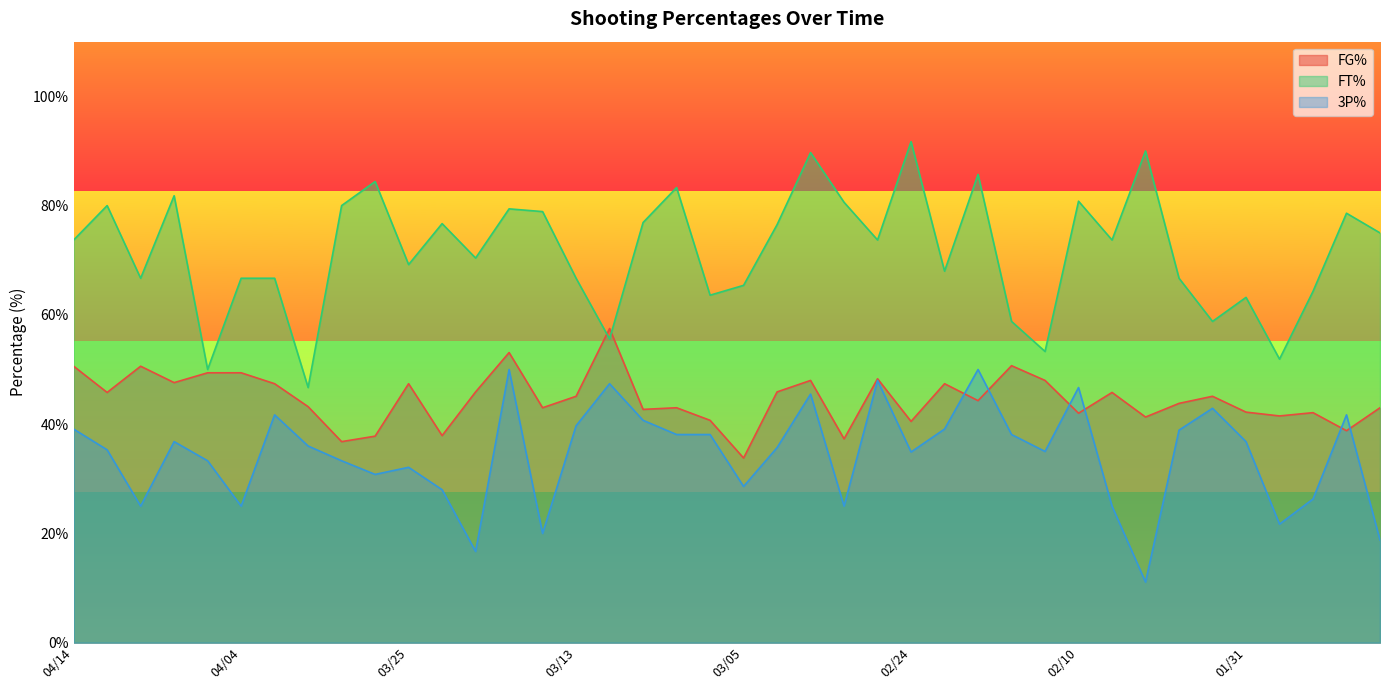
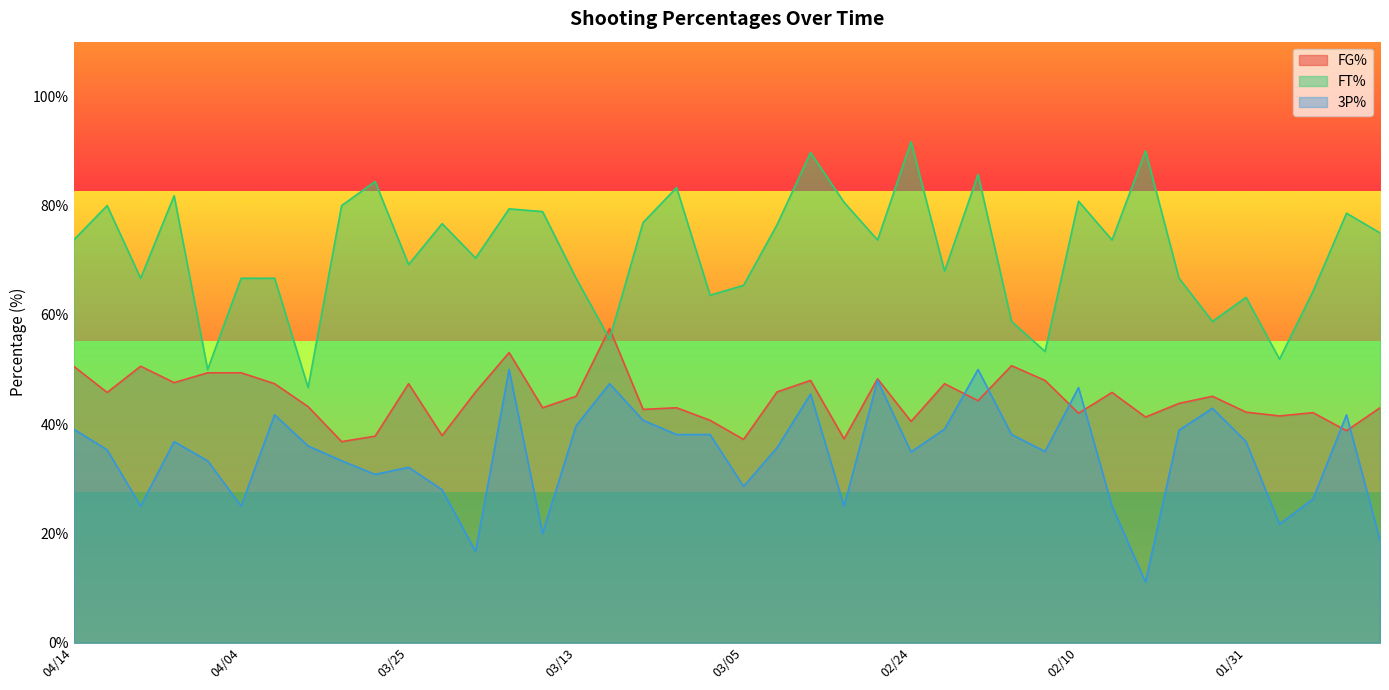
FG%, 03/05: 34% -> 37%
